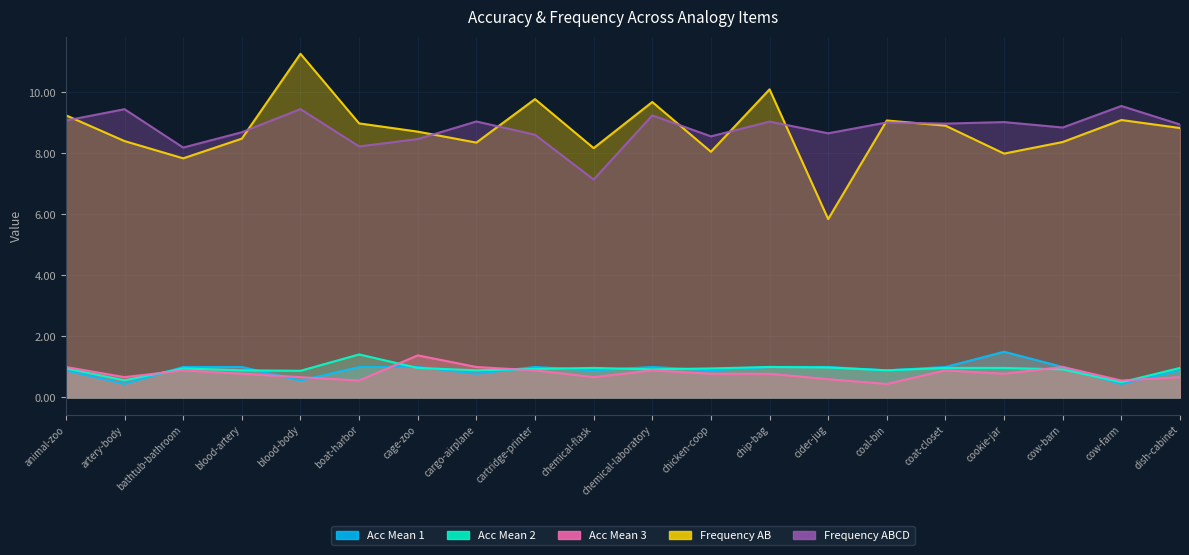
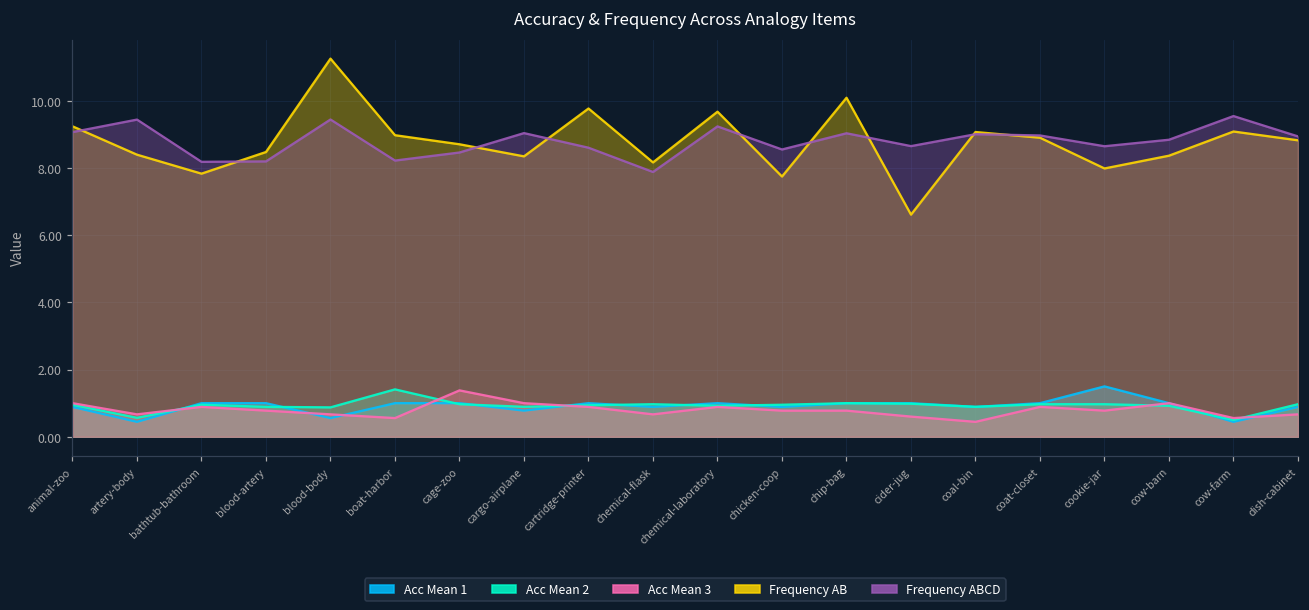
Frequency ABCD, blood-artery: 8.7 -> 8.2
Frequency ABCD, chemical-flask: 7.1 -> 7.9
Frequency AB, chicken-coop: 8.1 -> 7.8
Frequency AB, cider-jug: 5.8 -> 6.6
Frequency ABCD, cookie-jar: 9.0 -> 8.7
